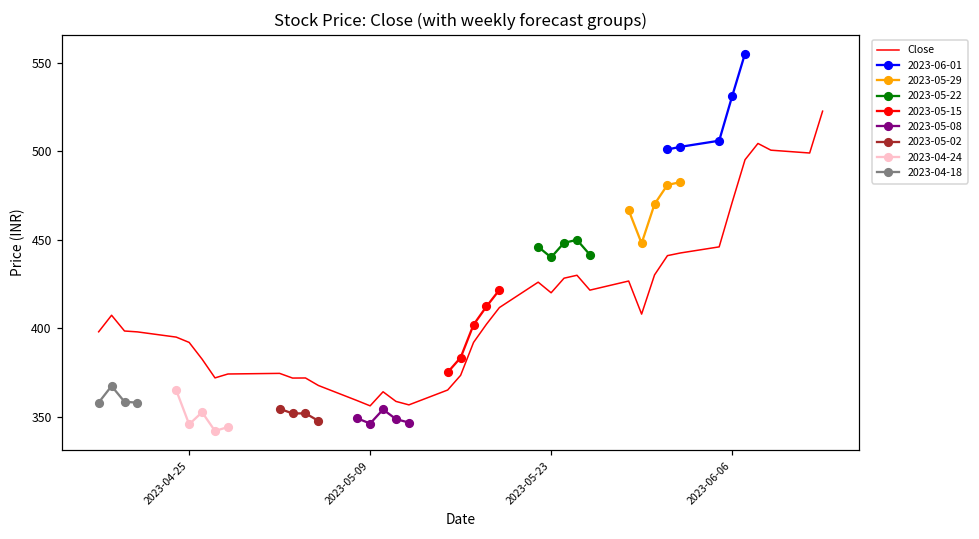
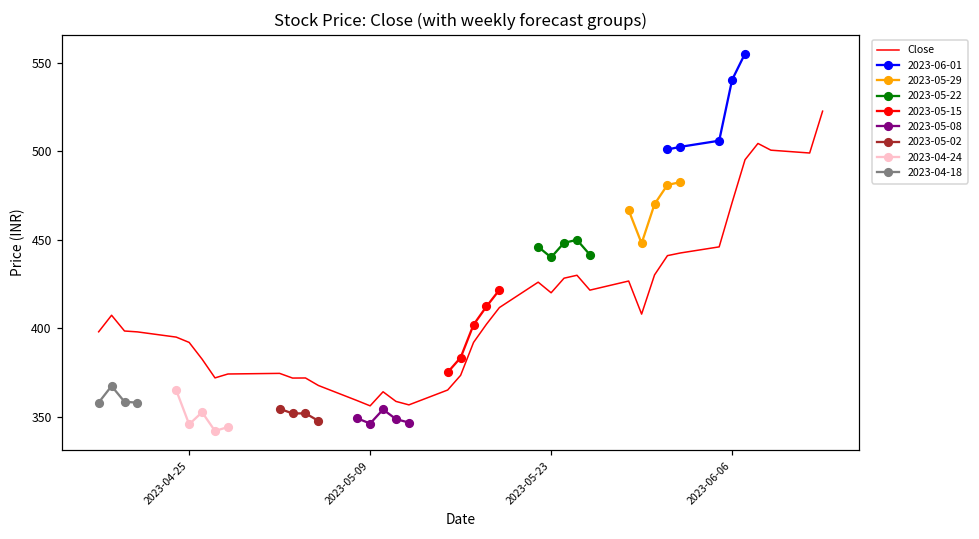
2023-06-01, 2023-06-06: 531 -> 540
